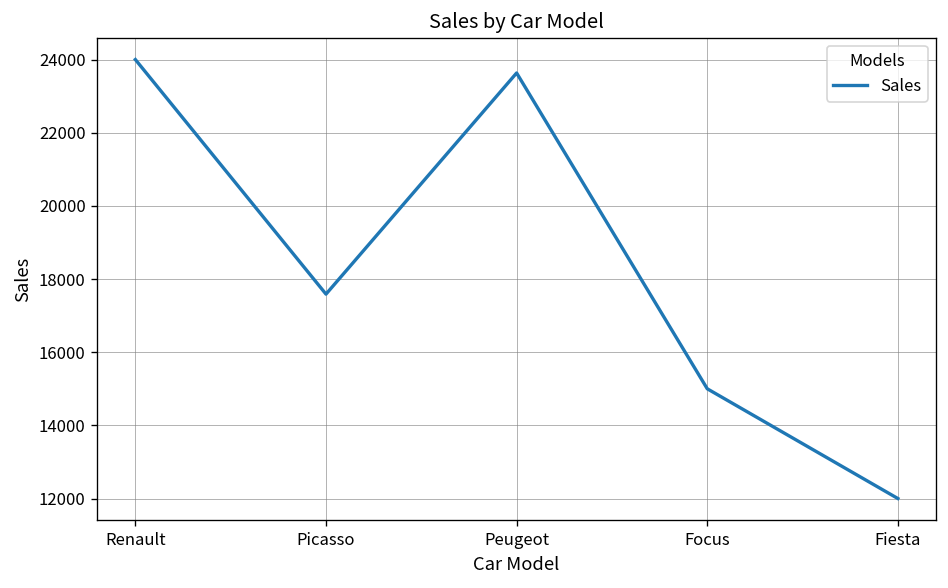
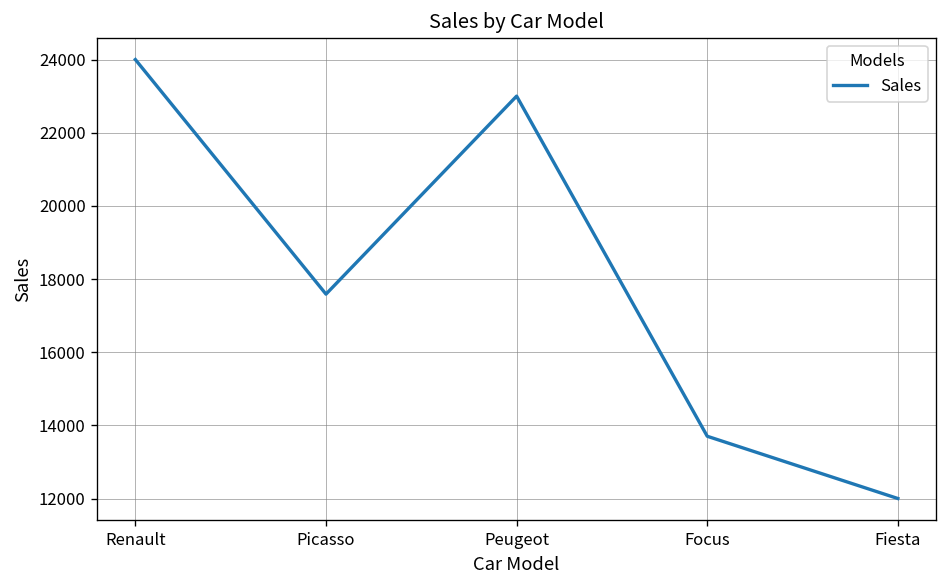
Peugeot: 23600 -> 23000
Focus: 15000 -> 13700
